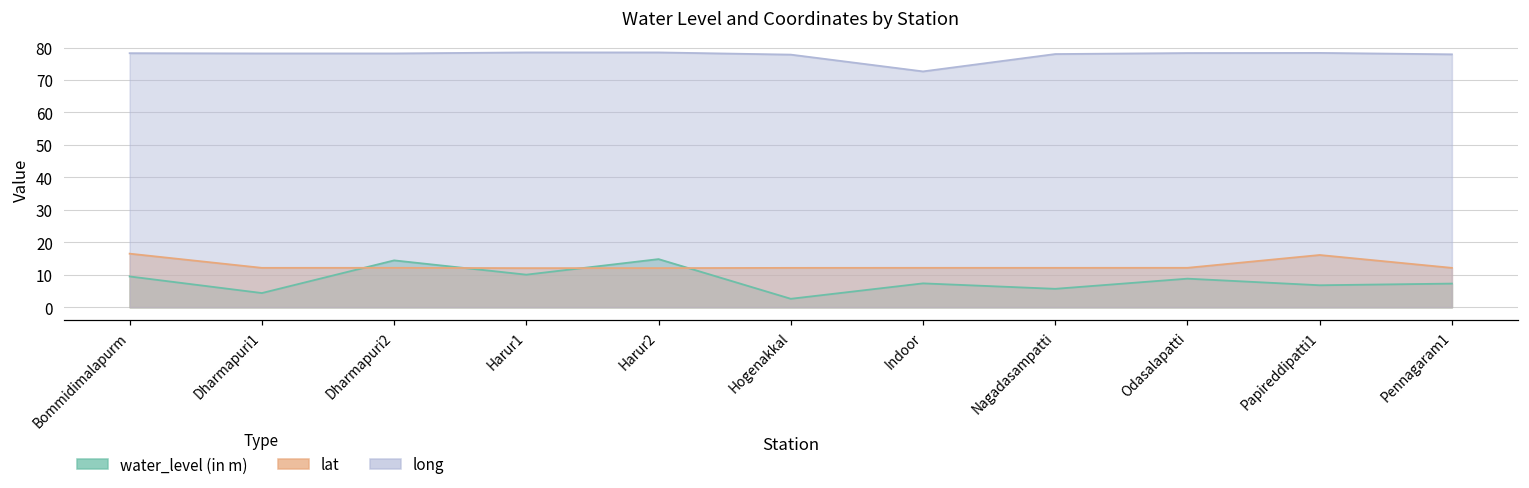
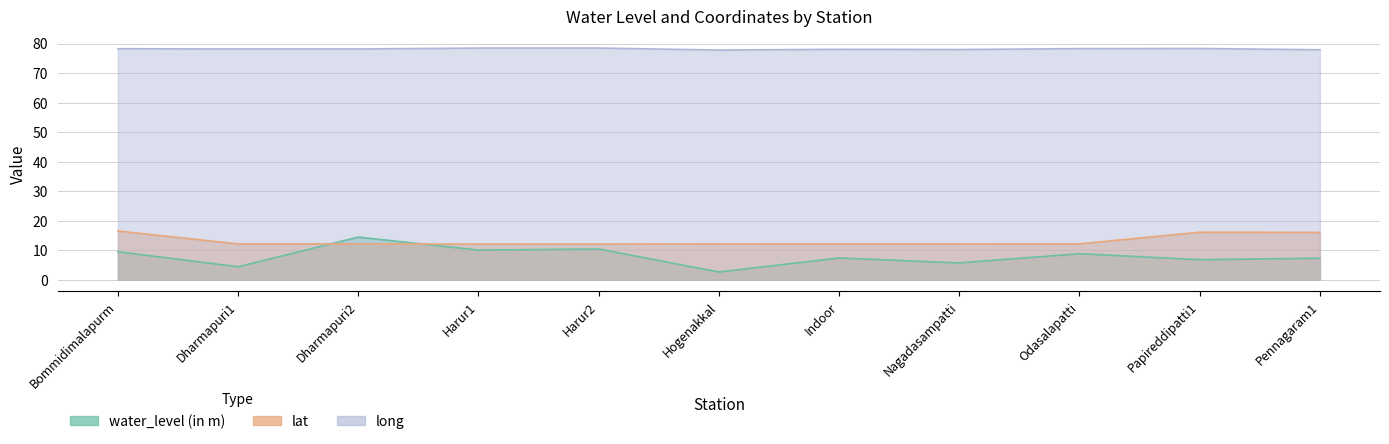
water_level (in m), Harur2: 15 -> 10
long, Indoor: 73 -> 78
lat, Pennagaram1: 12 -> 16
